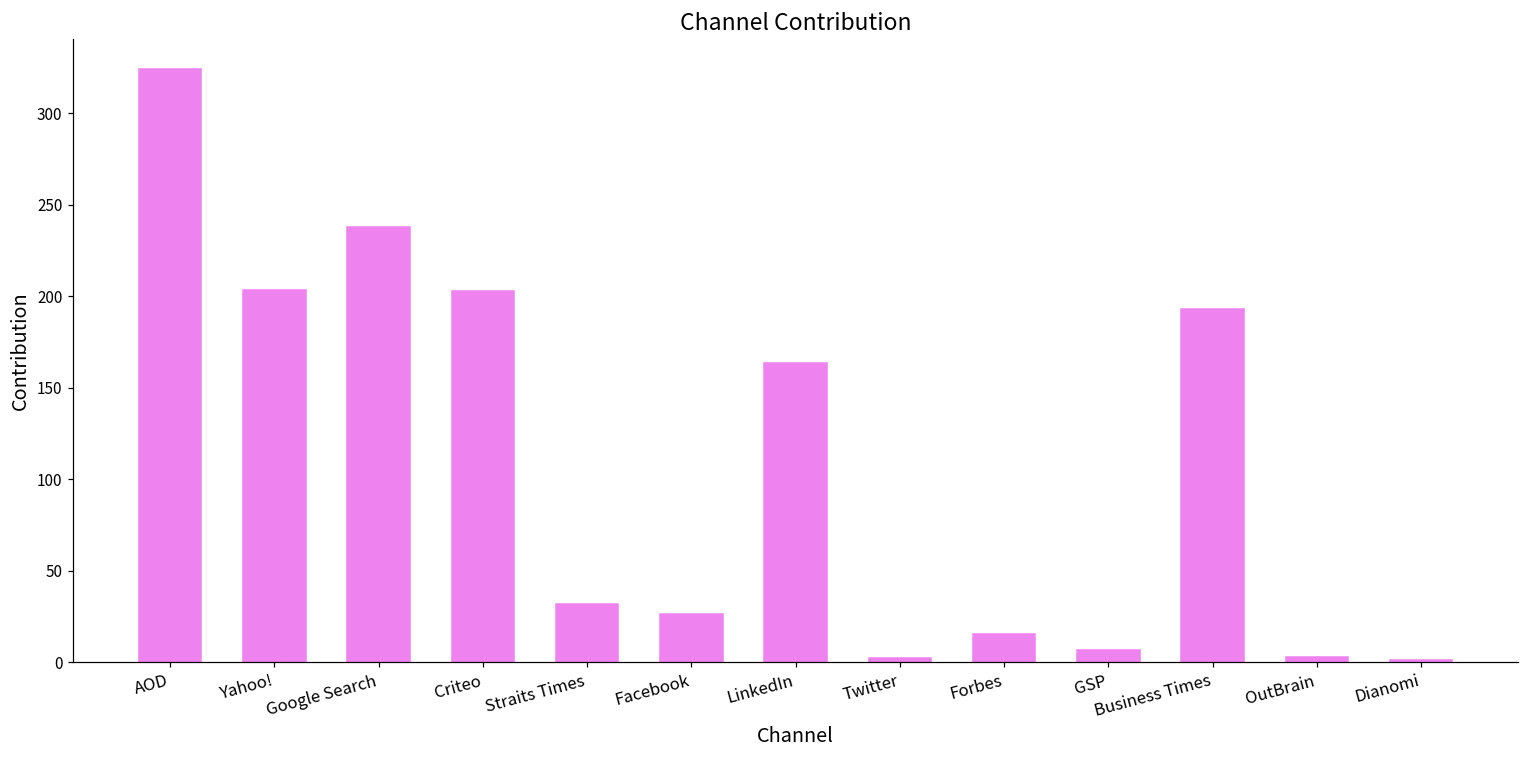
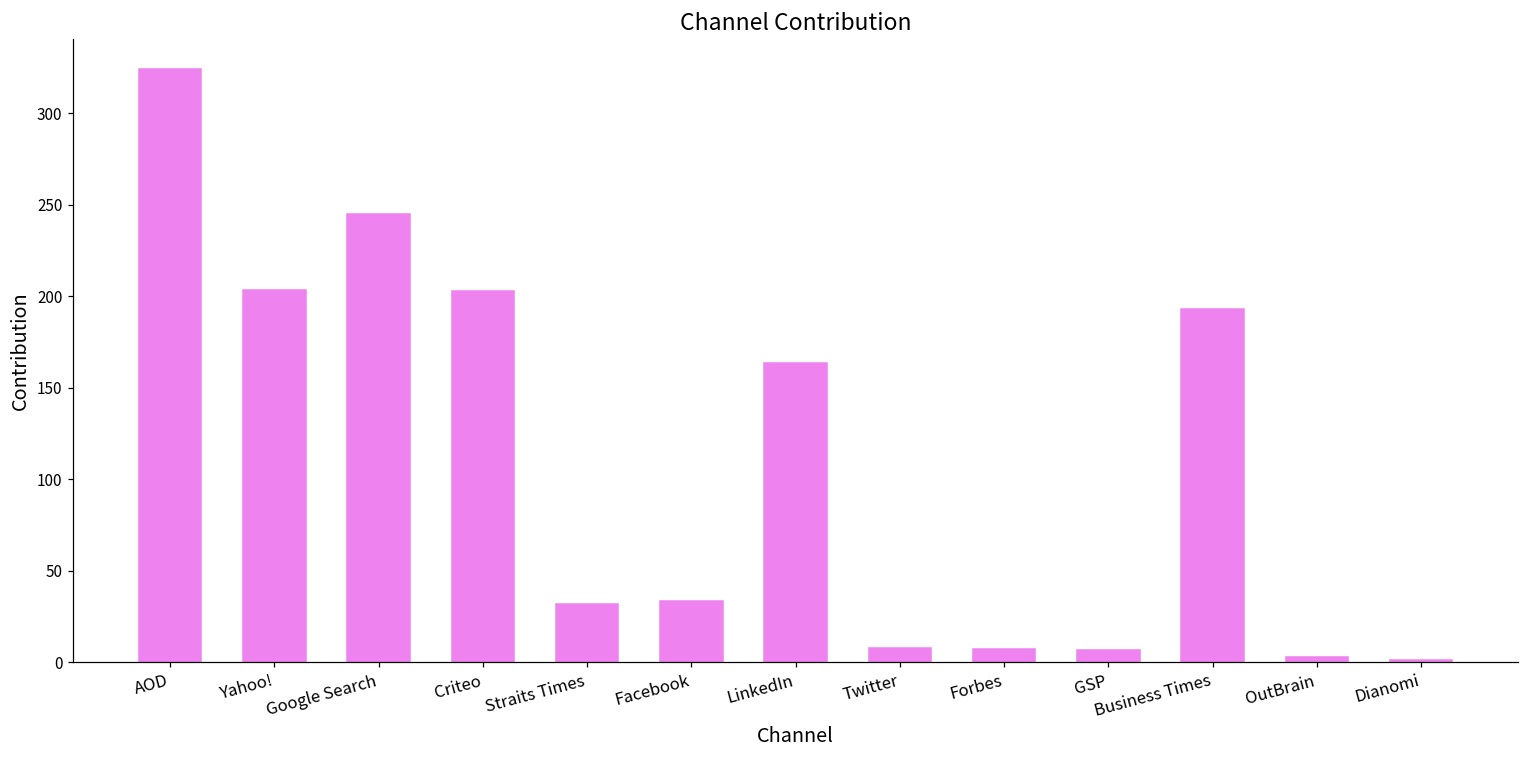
Google Search: 238 -> 245
Facebook: 26 -> 33
Twitter: 3 -> 8
Forbes: 15 -> 7
